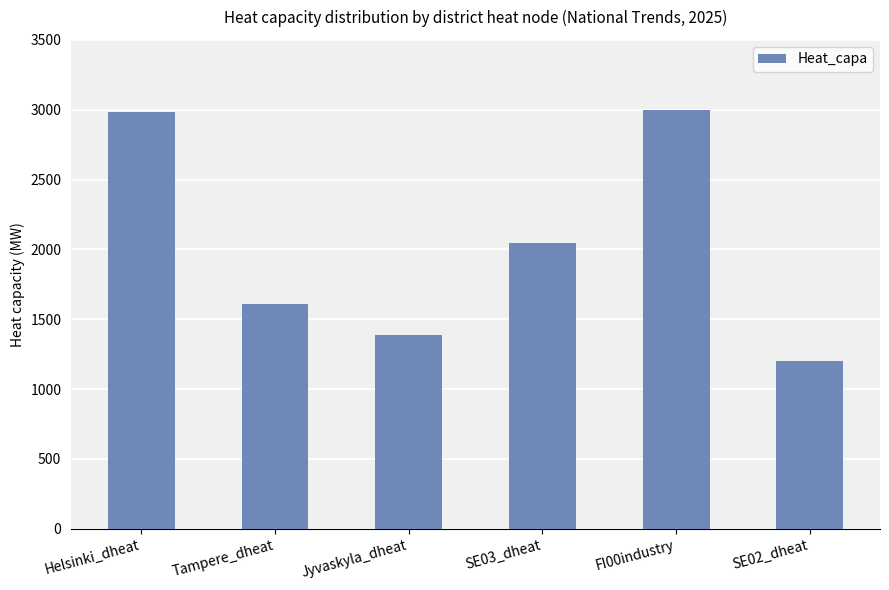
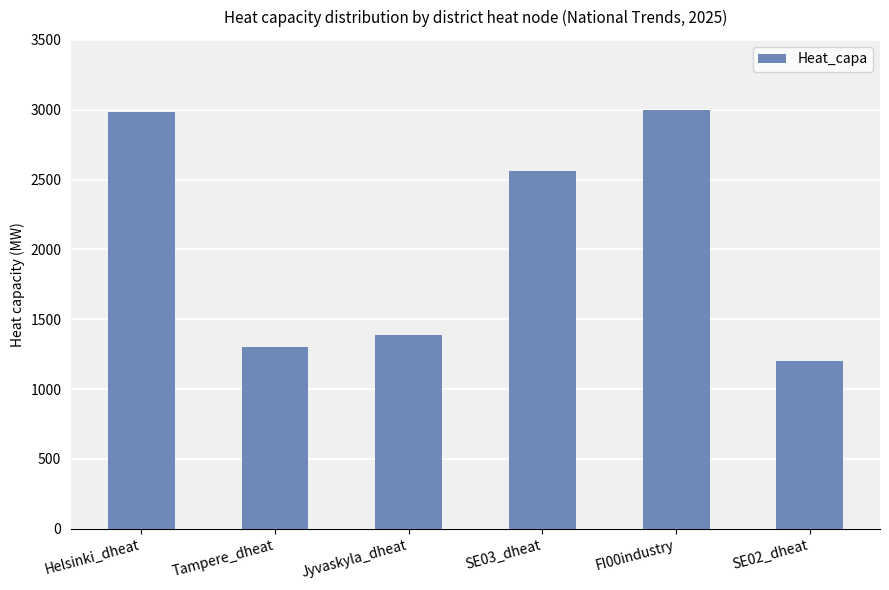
Tampere_dheat: 1610 -> 1300
SE03_dheat: 2050 -> 2560
